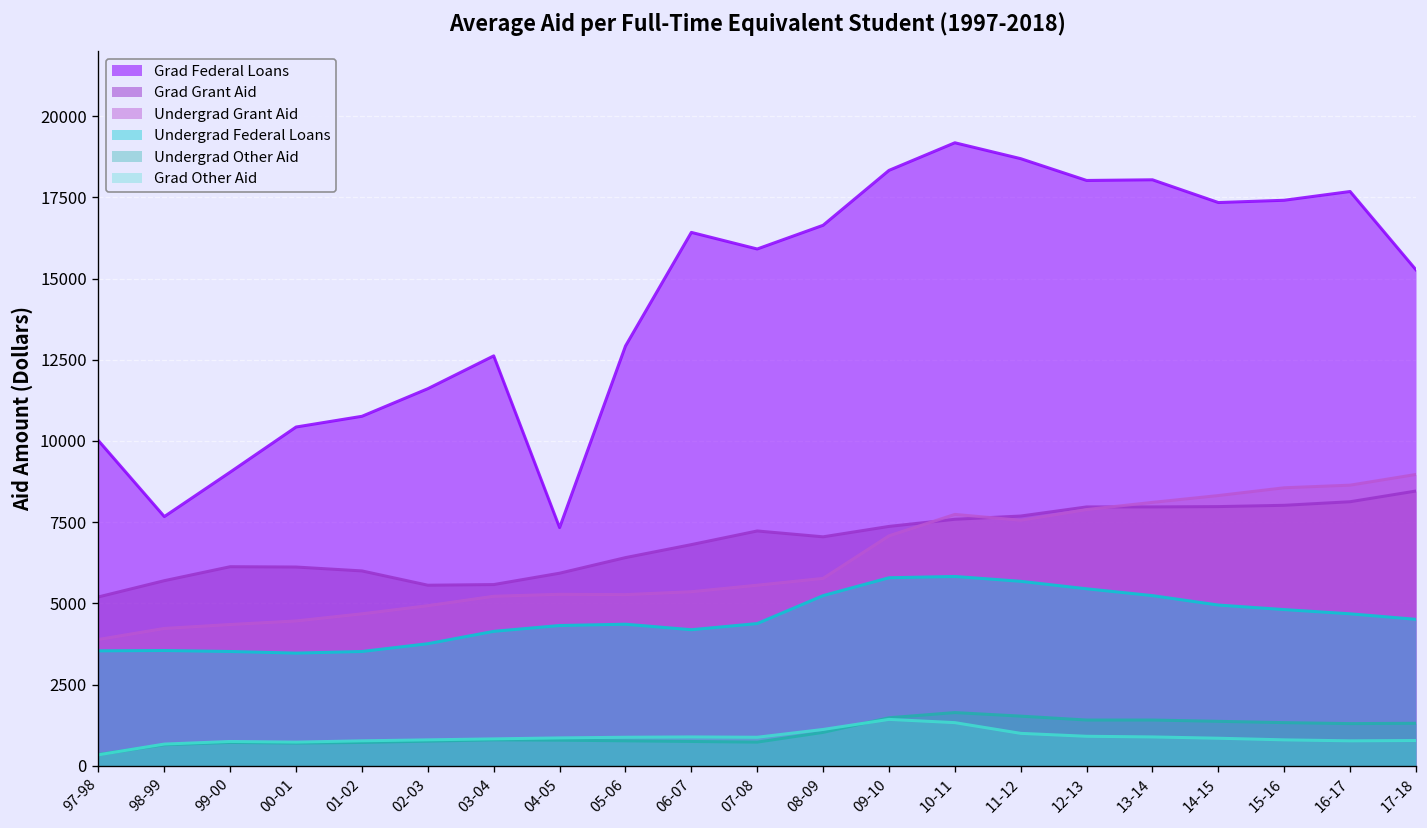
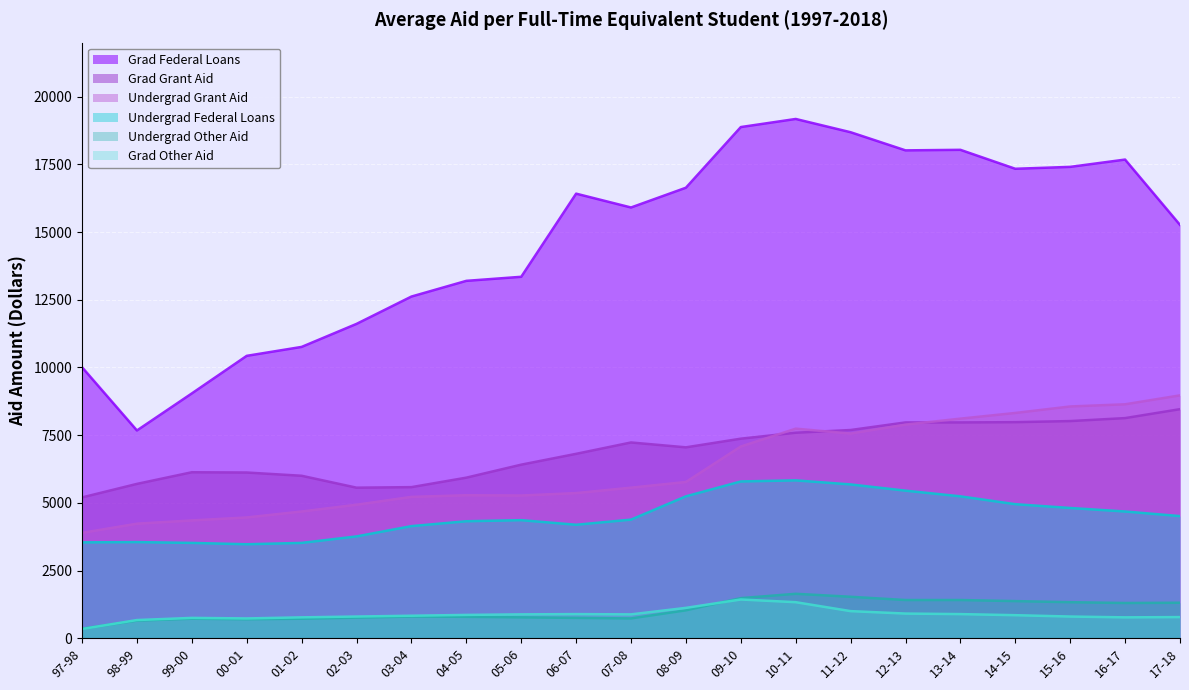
Grad Federal Loans, 04-05: 7300 -> 13200
Grad Federal Loans, 05-06: 12900 -> 13400
Grad Federal Loans, 09-10: 18300 -> 18900
